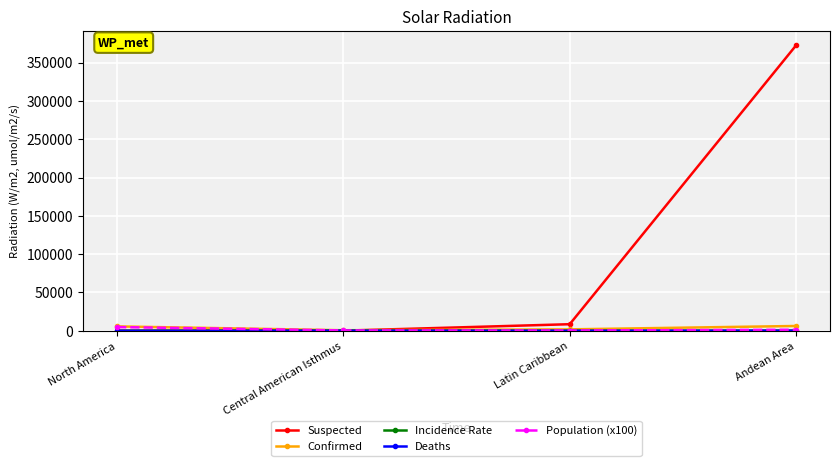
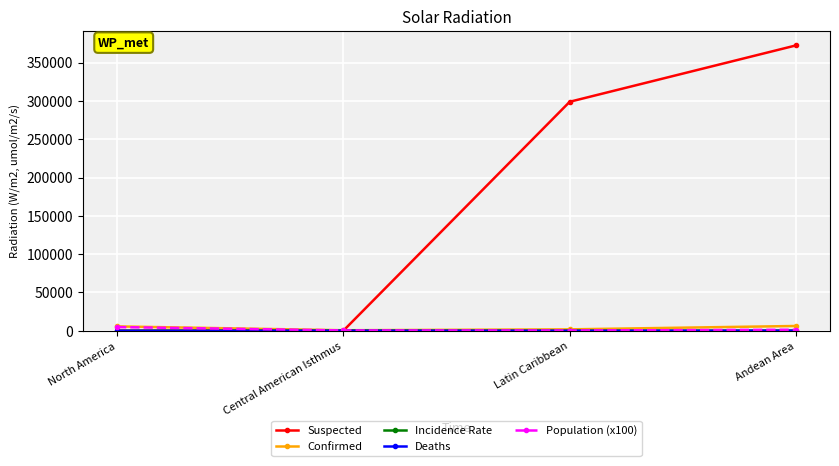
Suspected, Latin Caribbean: 10000 -> 300000
